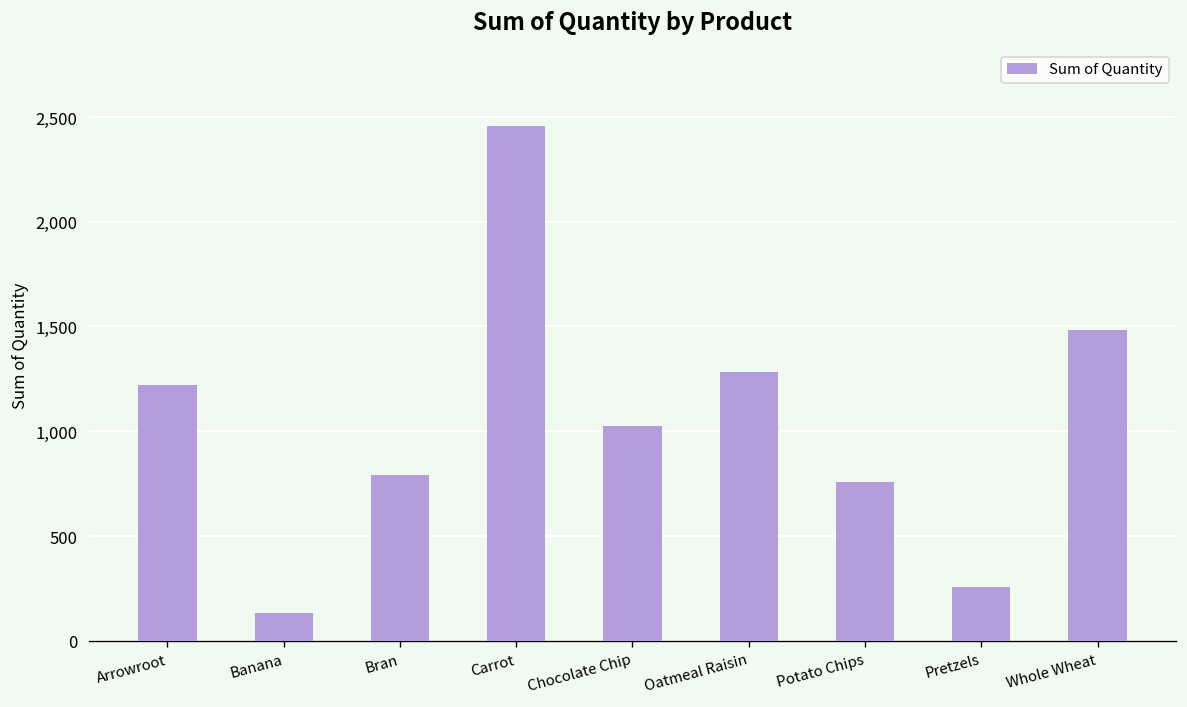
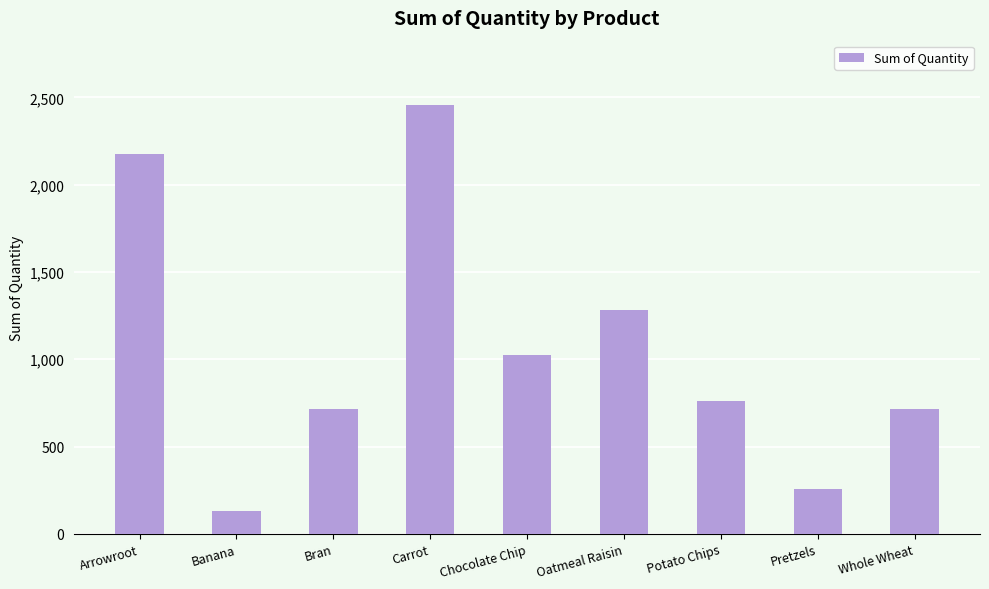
Arrowroot: 1,220 -> 2,180
Bran: 790 -> 710
Whole Wheat: 1,480 -> 720
